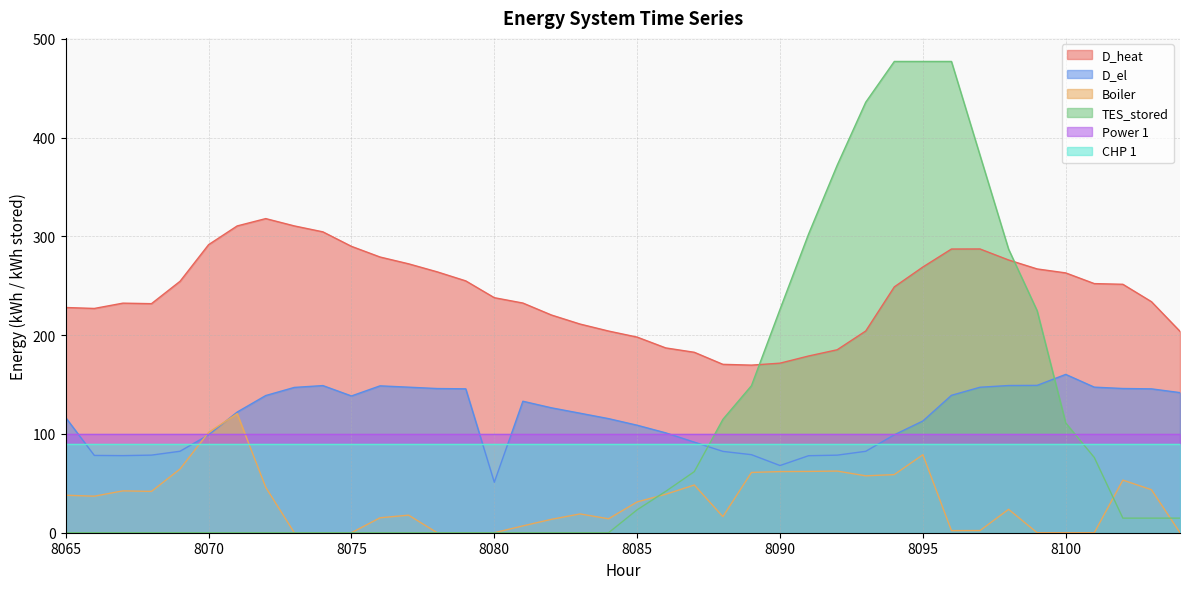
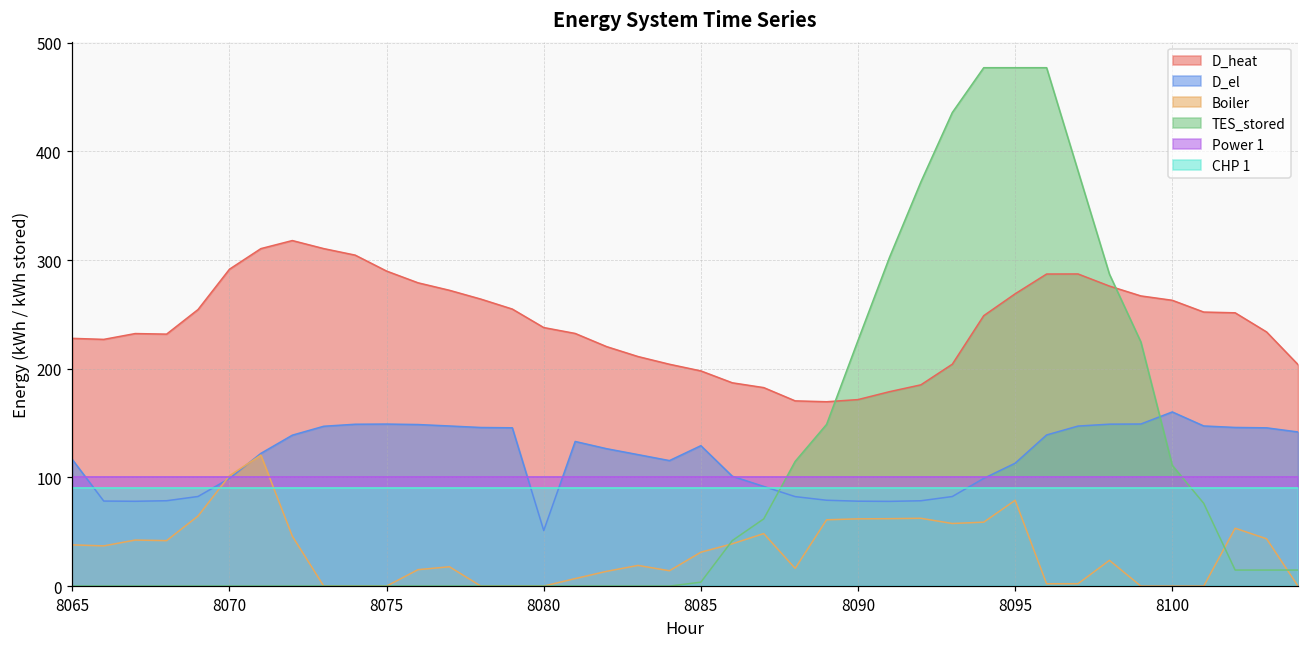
D_el, 8075: 140 -> 150
D_el, 8085: 110 -> 130
TES_stored, 8085: 20 -> 0
D_el, 8090: 70 -> 80
